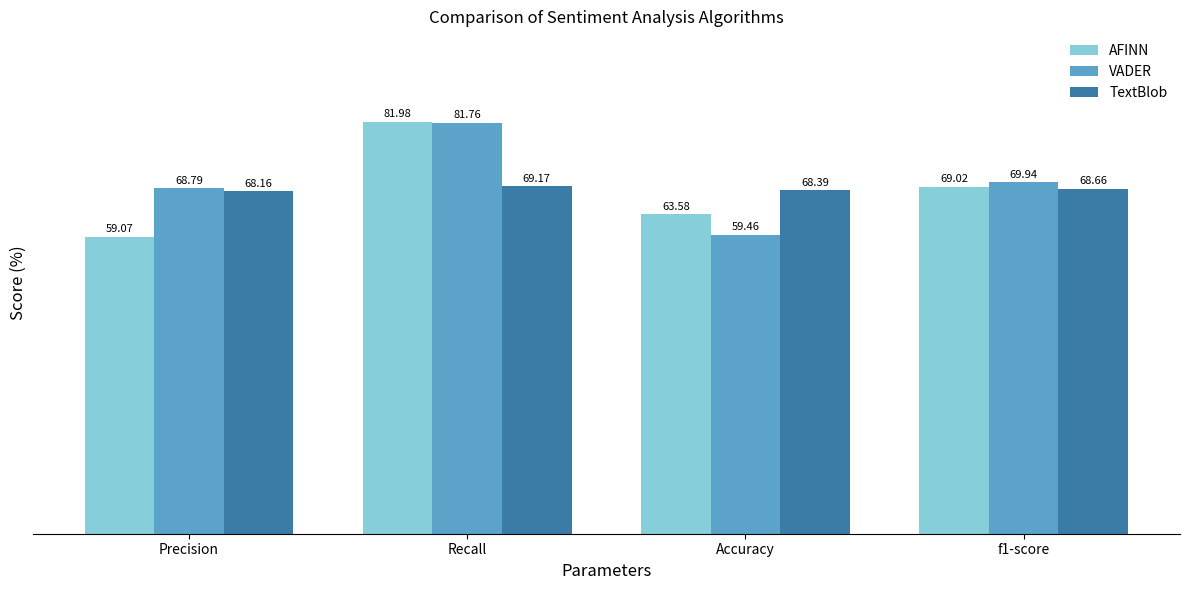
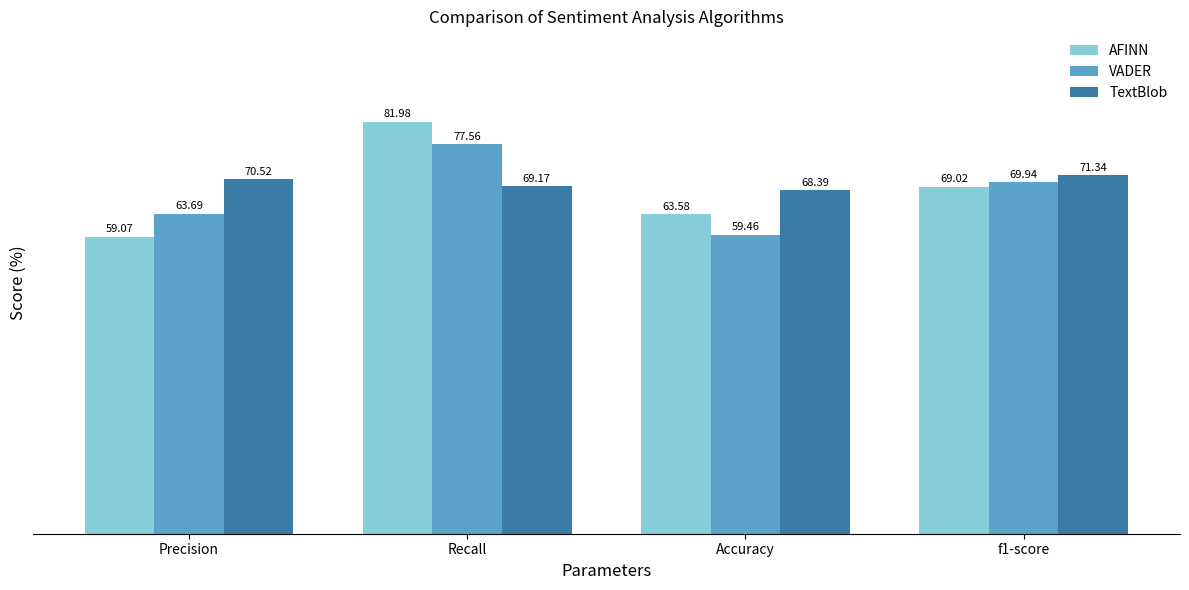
VADER, Precision: 68.79 -> 63.69
TextBlob, Precision: 68.16 -> 70.52
VADER, Recall: 81.76 -> 77.56
TextBlob, f1-score: 68.66 -> 71.34
